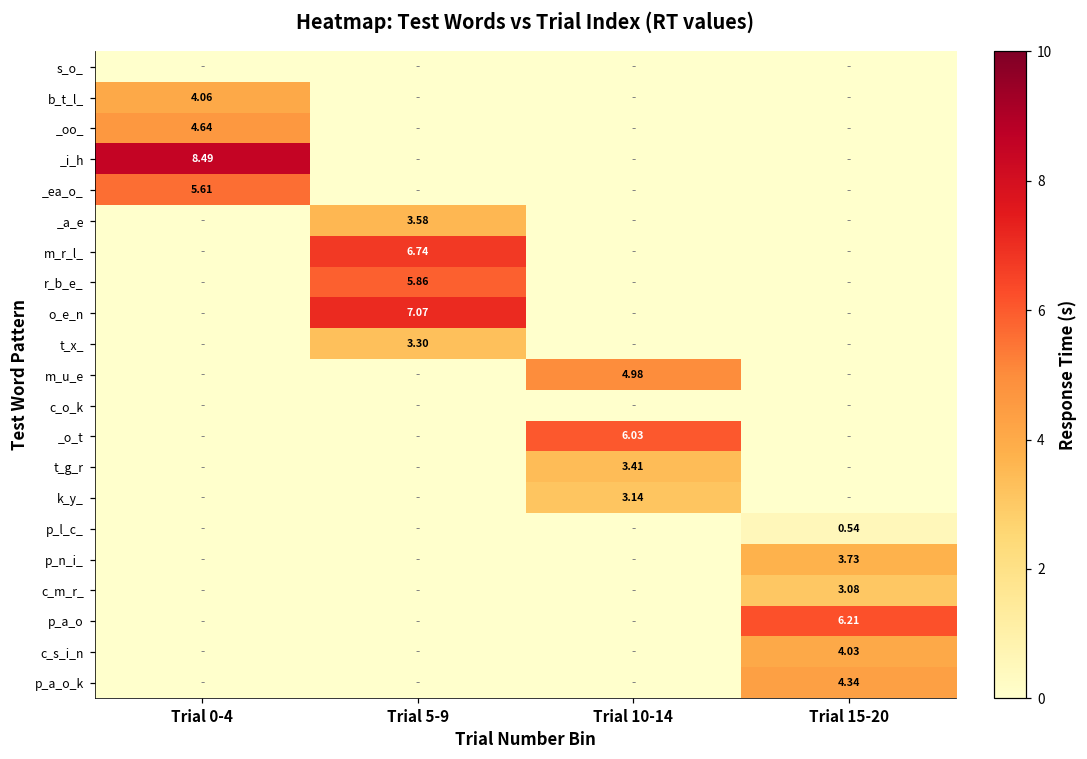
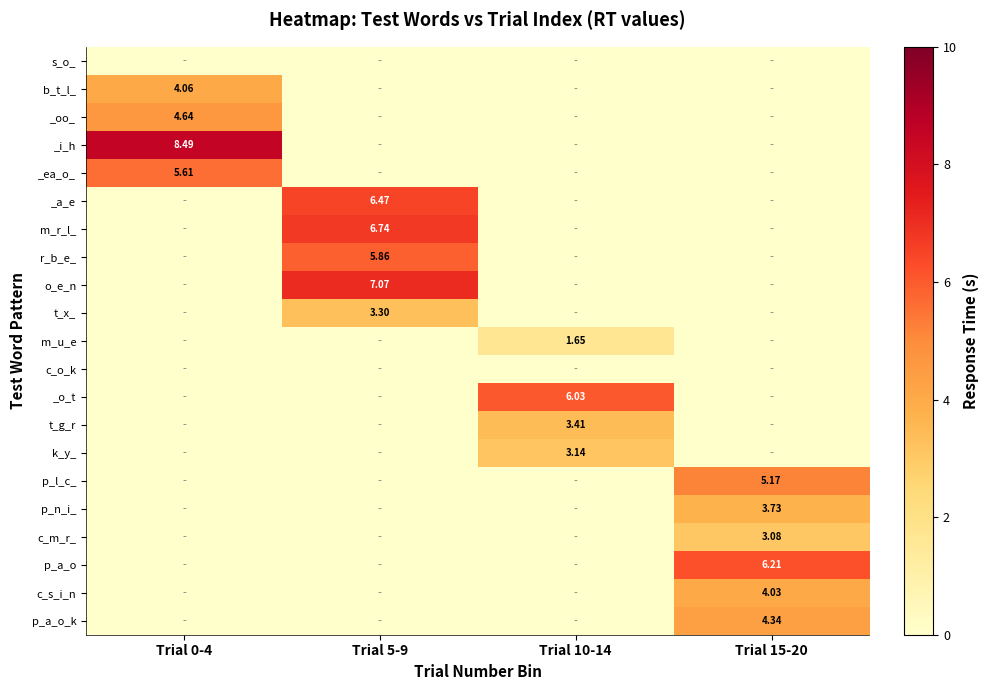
_a_e, Trial 5-9: 3.58 -> 6.47
m_u_e, Trial 10-14: 4.98 -> 1.65
p_l_c_, Trial 15-20: 0.54 -> 5.17
